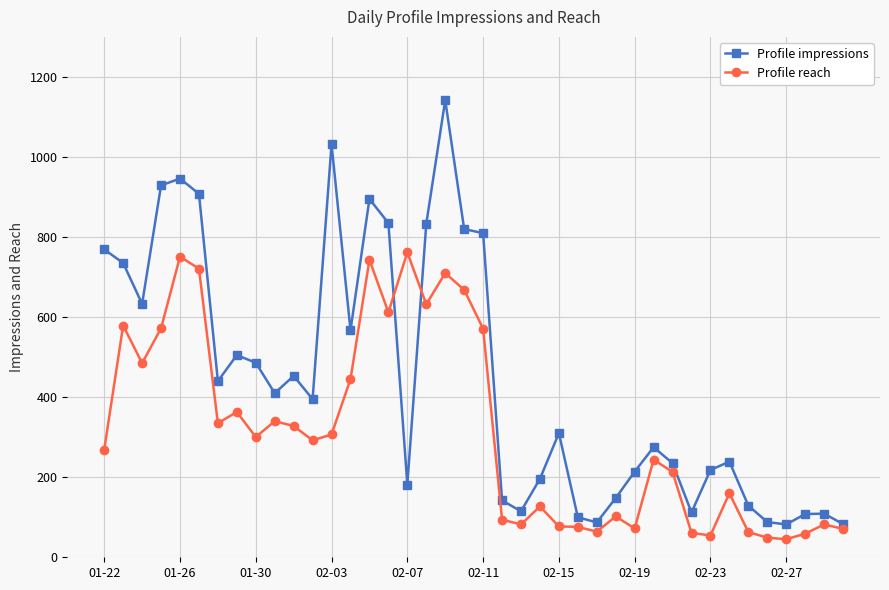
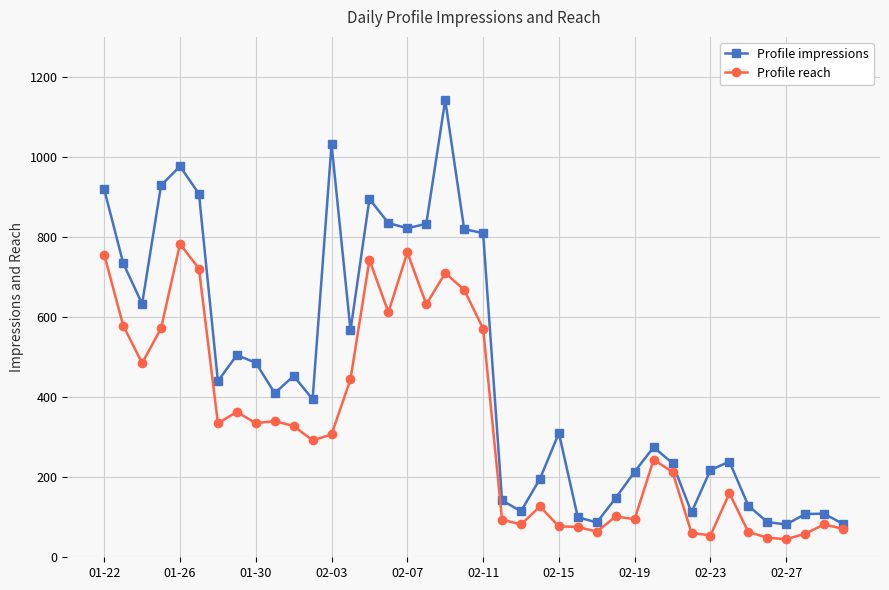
Profile impressions, 01-22: 770 -> 920
Profile reach, 01-22: 270 -> 760
Profile impressions, 01-26: 950 -> 980
Profile reach, 01-26: 750 -> 780
Profile reach, 01-30: 300 -> 340
Profile impressions, 02-07: 180 -> 820
Profile reach, 02-19: 70 -> 100
